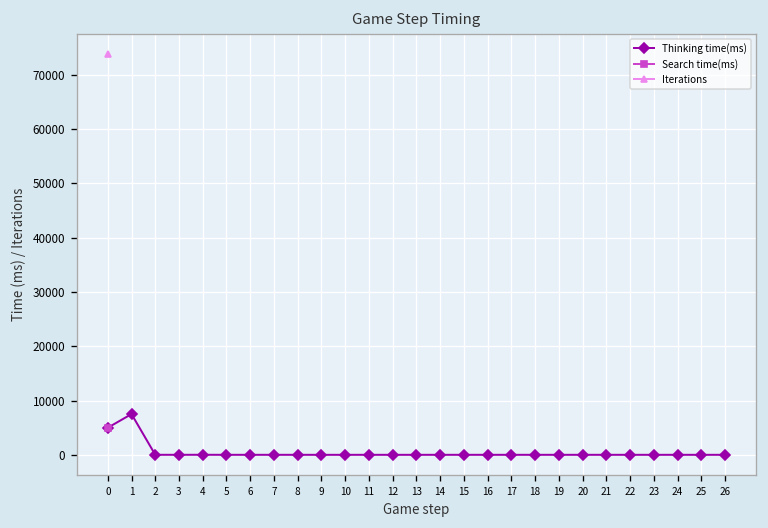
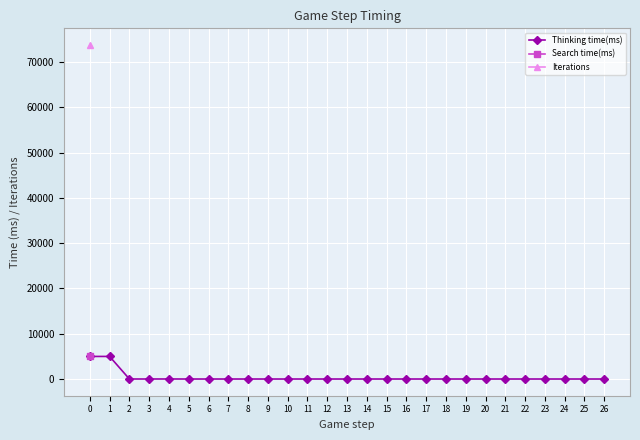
Thinking time(ms), 1: 8000 -> 5000
